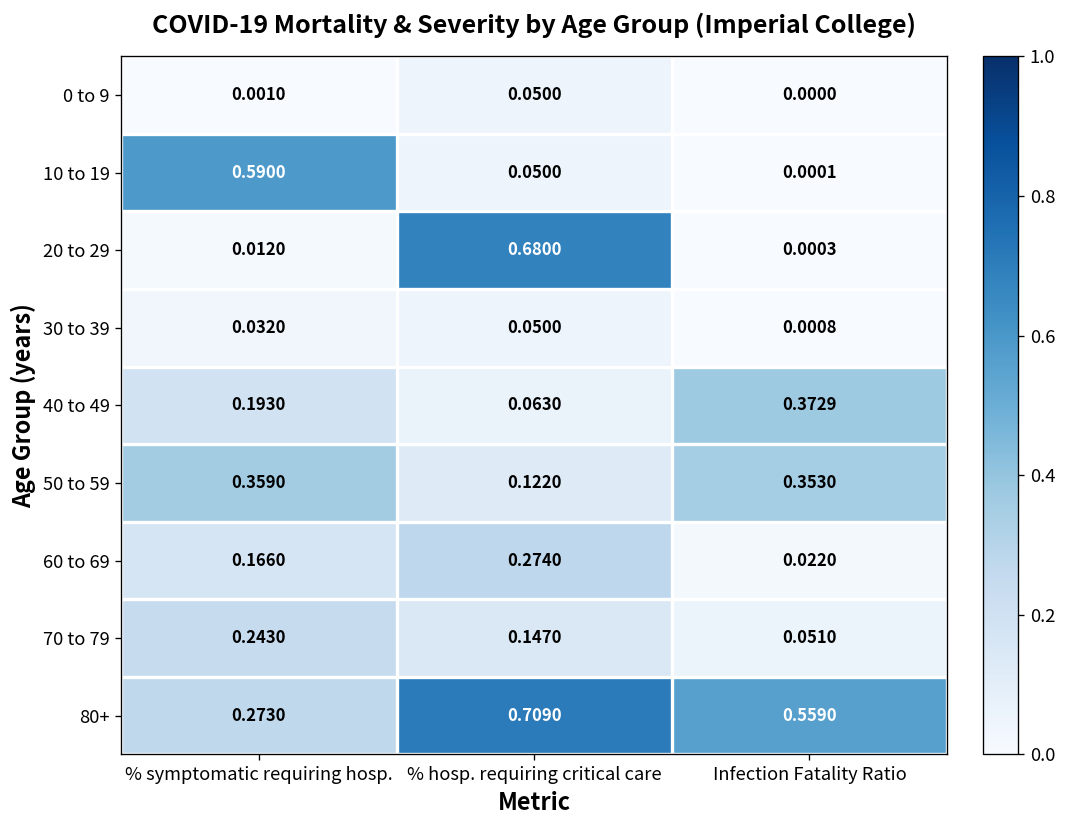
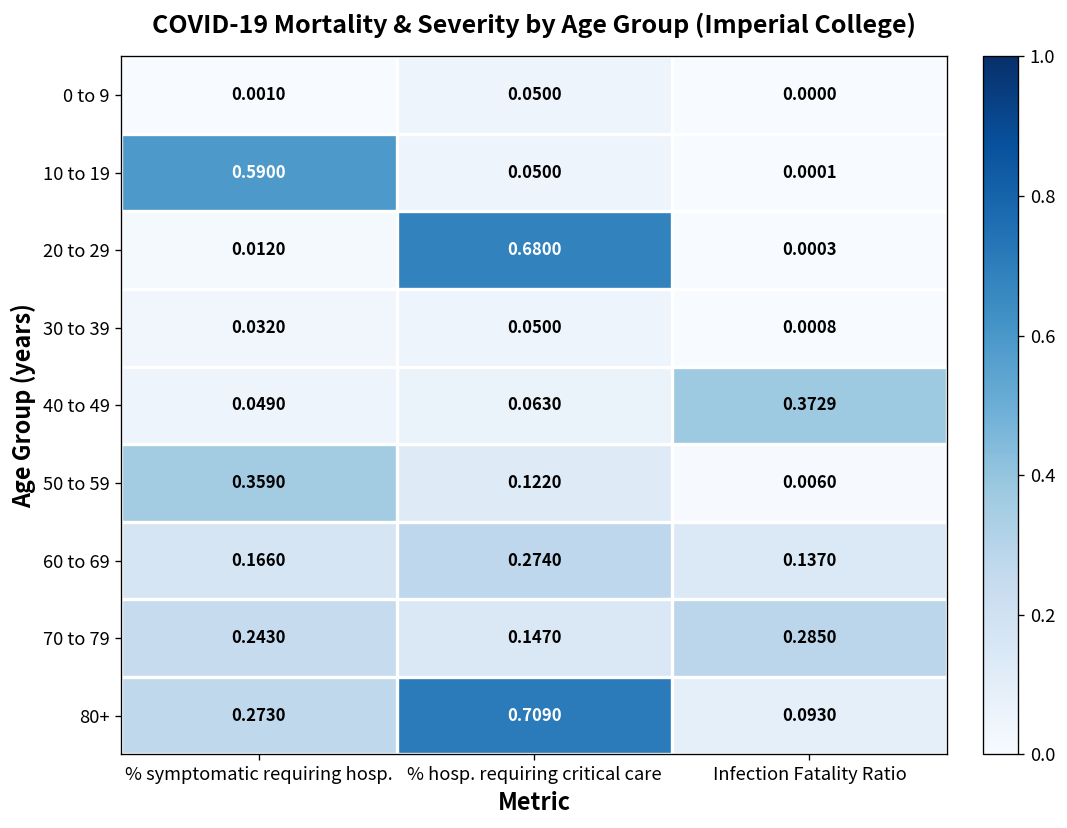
40 to 49, % symptomatic requiring hosp.: 0.1930 -> 0.0490
50 to 59, Infection Fatality Ratio: 0.3530 -> 0.0060
60 to 69, Infection Fatality Ratio: 0.0220 -> 0.1370
70 to 79, Infection Fatality Ratio: 0.0510 -> 0.2850
80+, Infection Fatality Ratio: 0.5590 -> 0.0930
